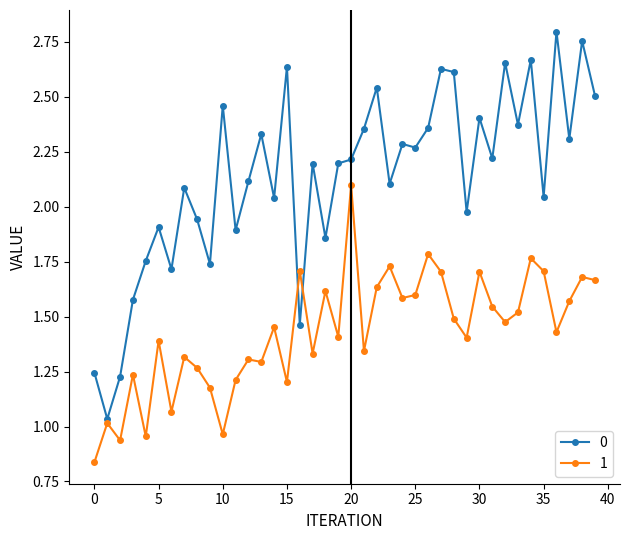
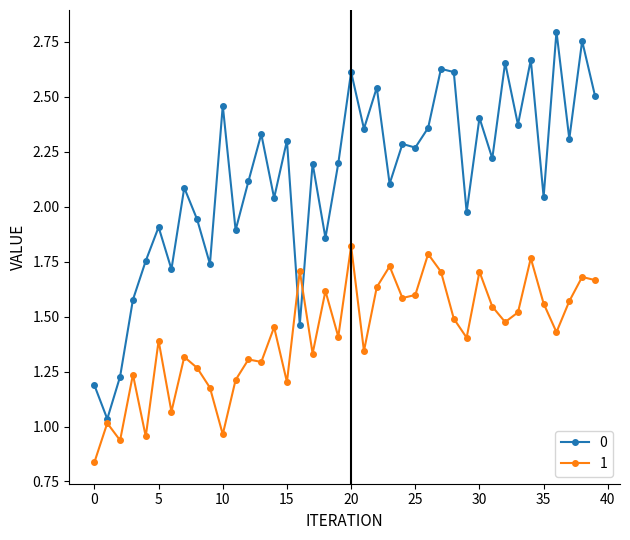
0, 0: 1.24 -> 1.19
0, 15: 2.64 -> 2.30
0, 20: 2.22 -> 2.61
1, 20: 2.10 -> 1.82
1, 35: 1.71 -> 1.56
